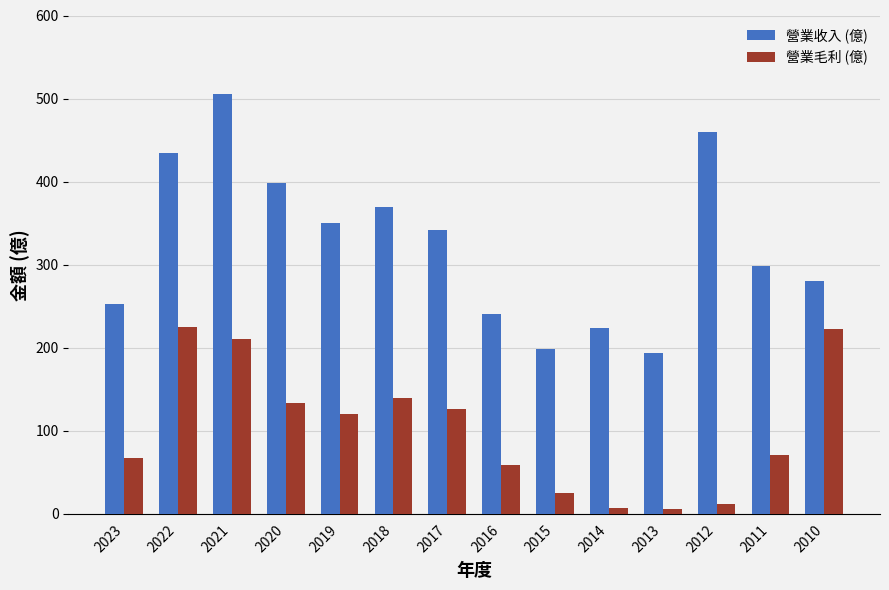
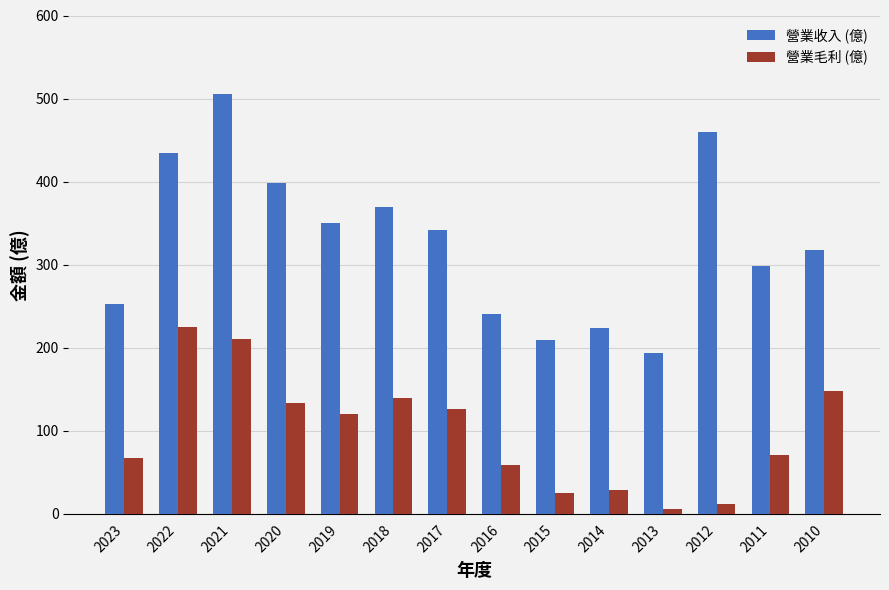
營業收入 (億), 2015: 200 -> 210
營業毛利 (億), 2014: 10 -> 30
營業收入 (億), 2010: 280 -> 320
營業毛利 (億), 2010: 220 -> 150
